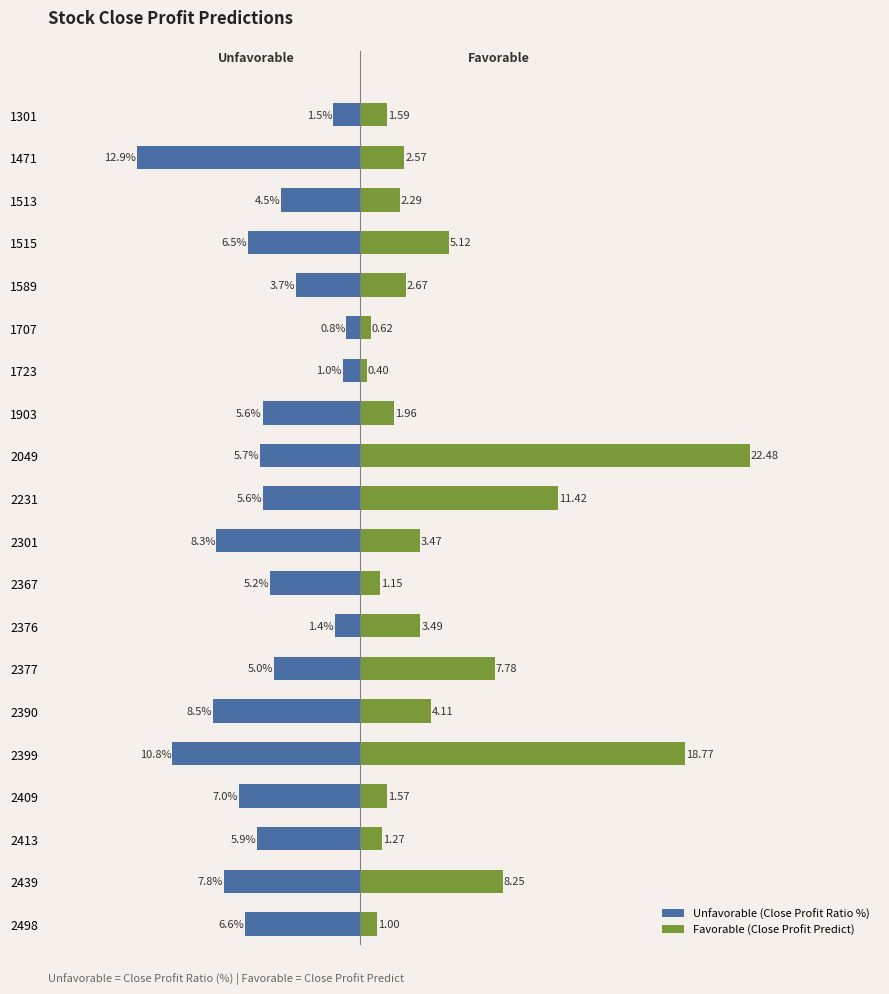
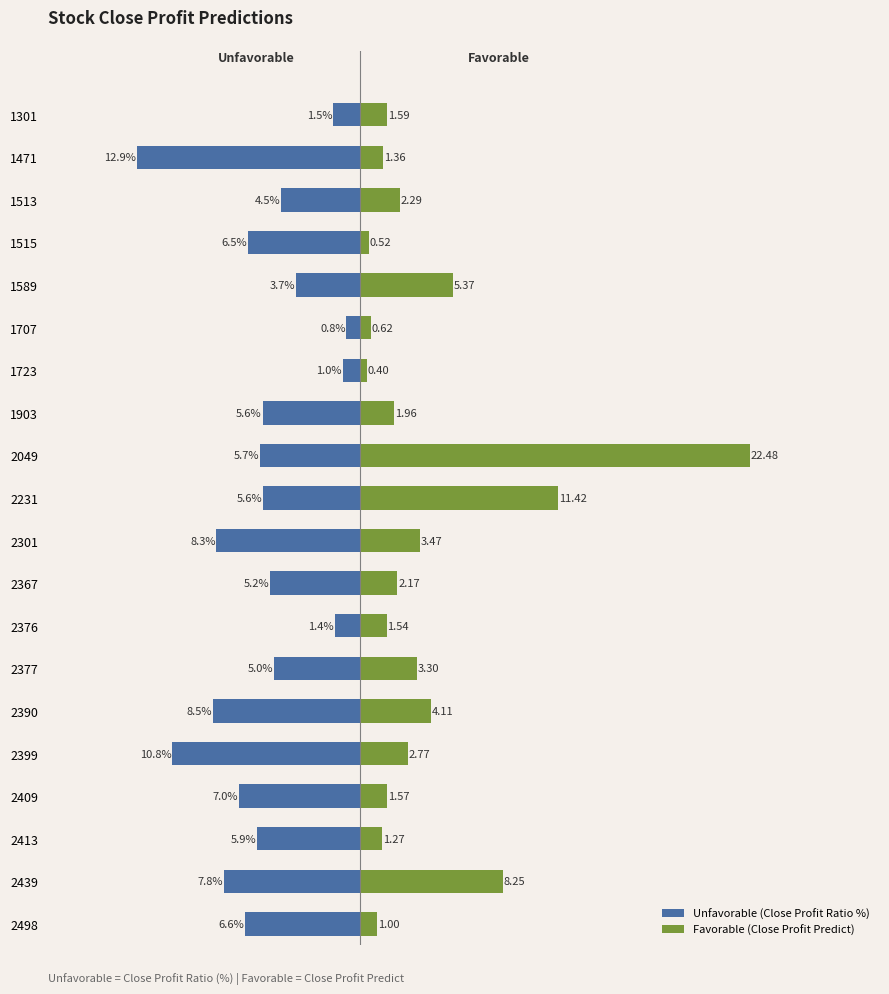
Favorable (Close Profit Predict), 1471: 2.57 -> 1.36
Favorable (Close Profit Predict), 1515: 5.12 -> 0.52
Favorable (Close Profit Predict), 1589: 2.67 -> 5.37
Favorable (Close Profit Predict), 2367: 1.15 -> 2.17
Favorable (Close Profit Predict), 2376: 3.49 -> 1.54
Favorable (Close Profit Predict), 2377: 7.78 -> 3.30
Favorable (Close Profit Predict), 2399: 18.77 -> 2.77
